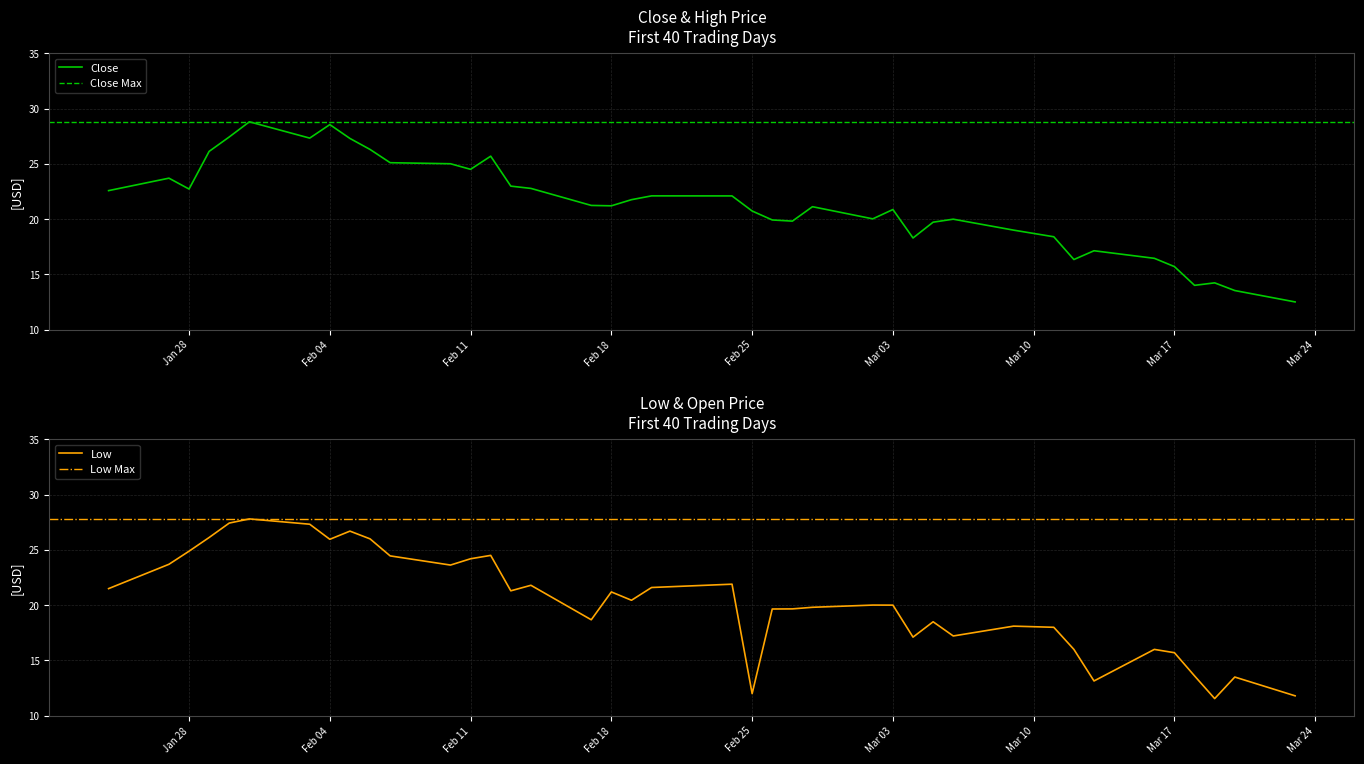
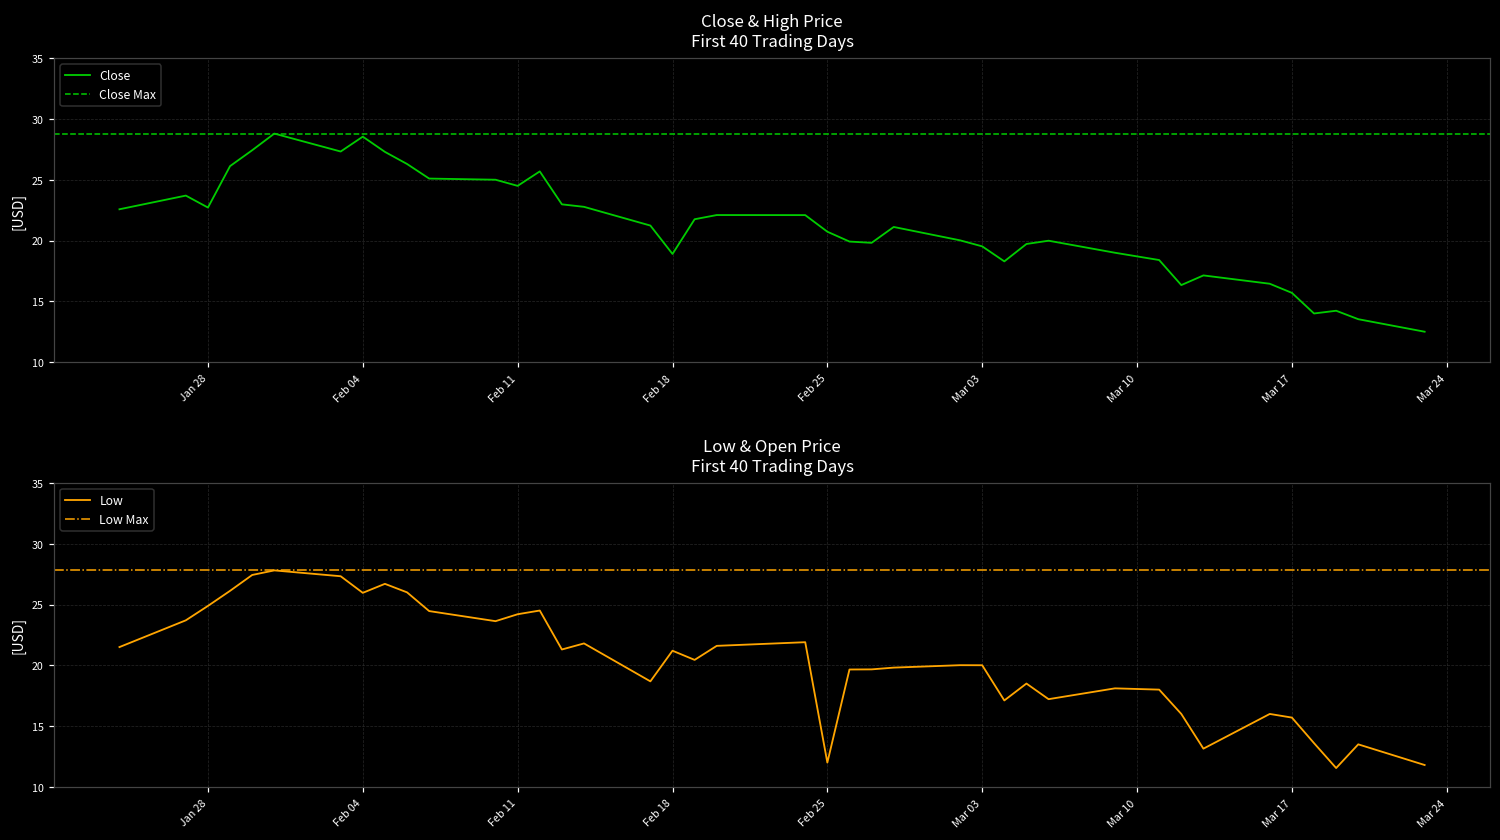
Close & High Price First 40 Trading Days, Feb 18: 21.2 -> 18.9
Close & High Price First 40 Trading Days, Mar 03: 20.9 -> 19.5
